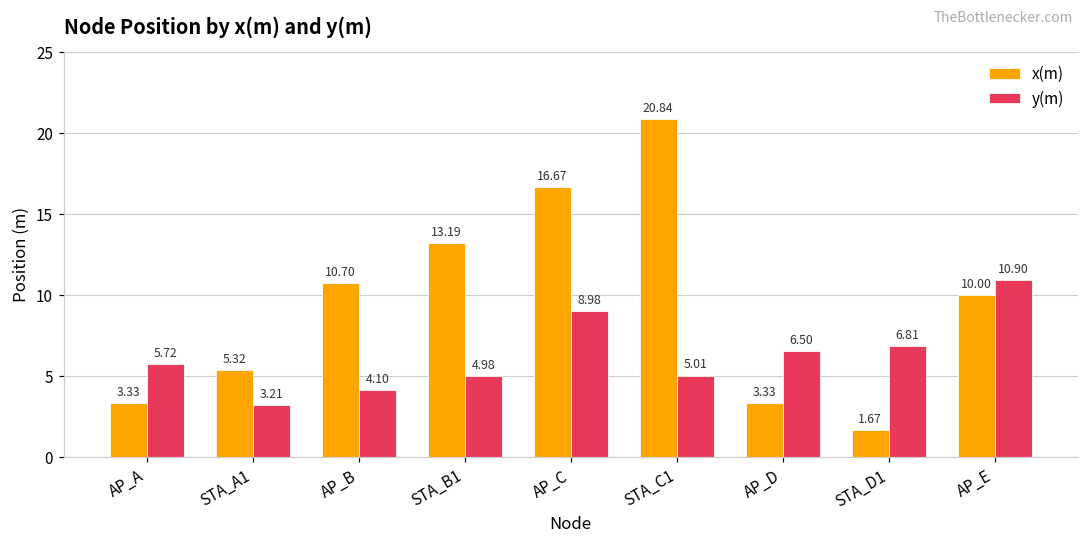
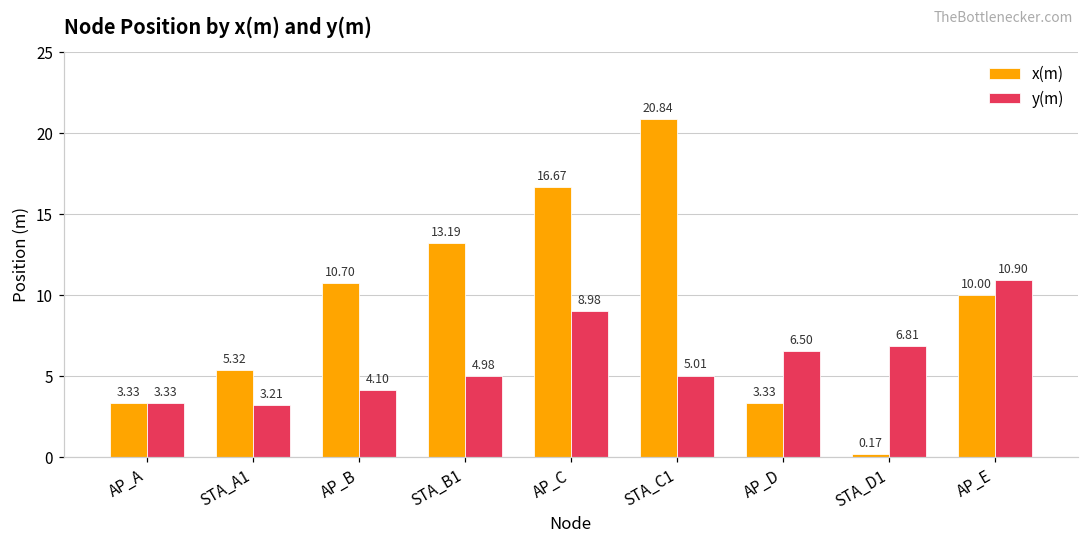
y(m), AP_A: 5.72 -> 3.33
x(m), STA_D1: 1.67 -> 0.17
